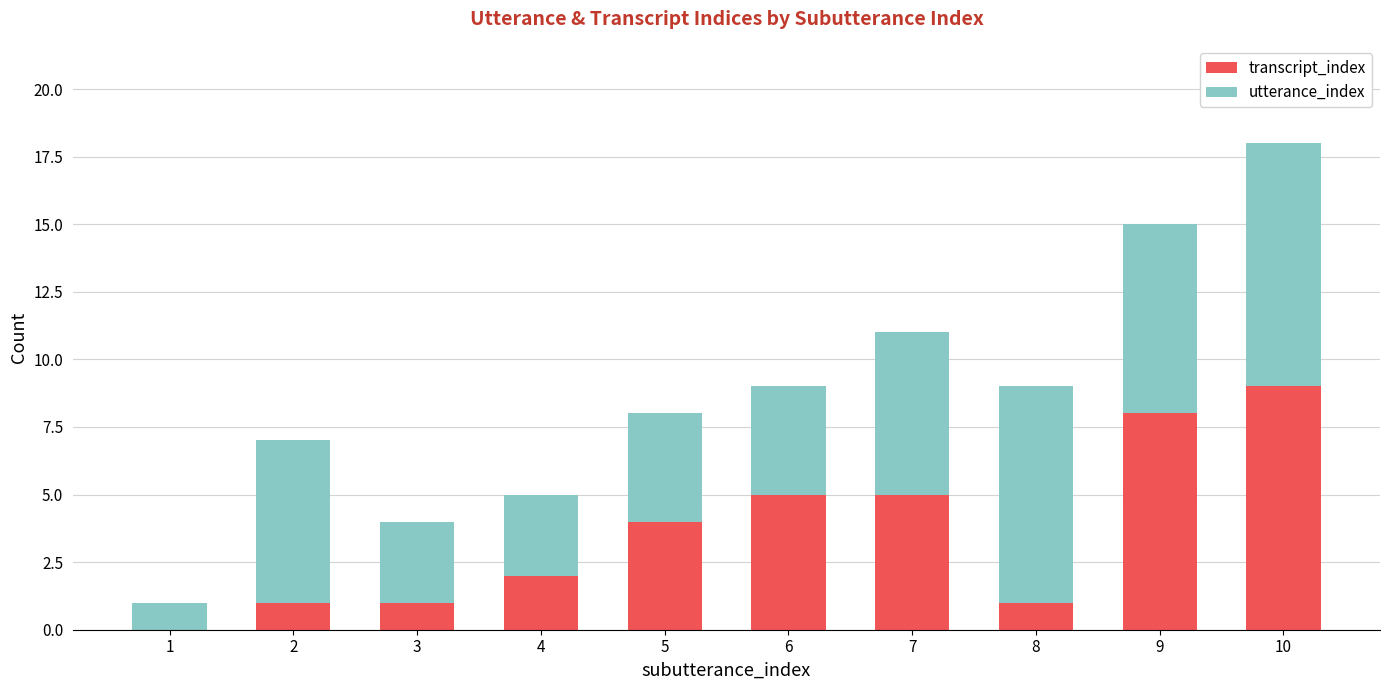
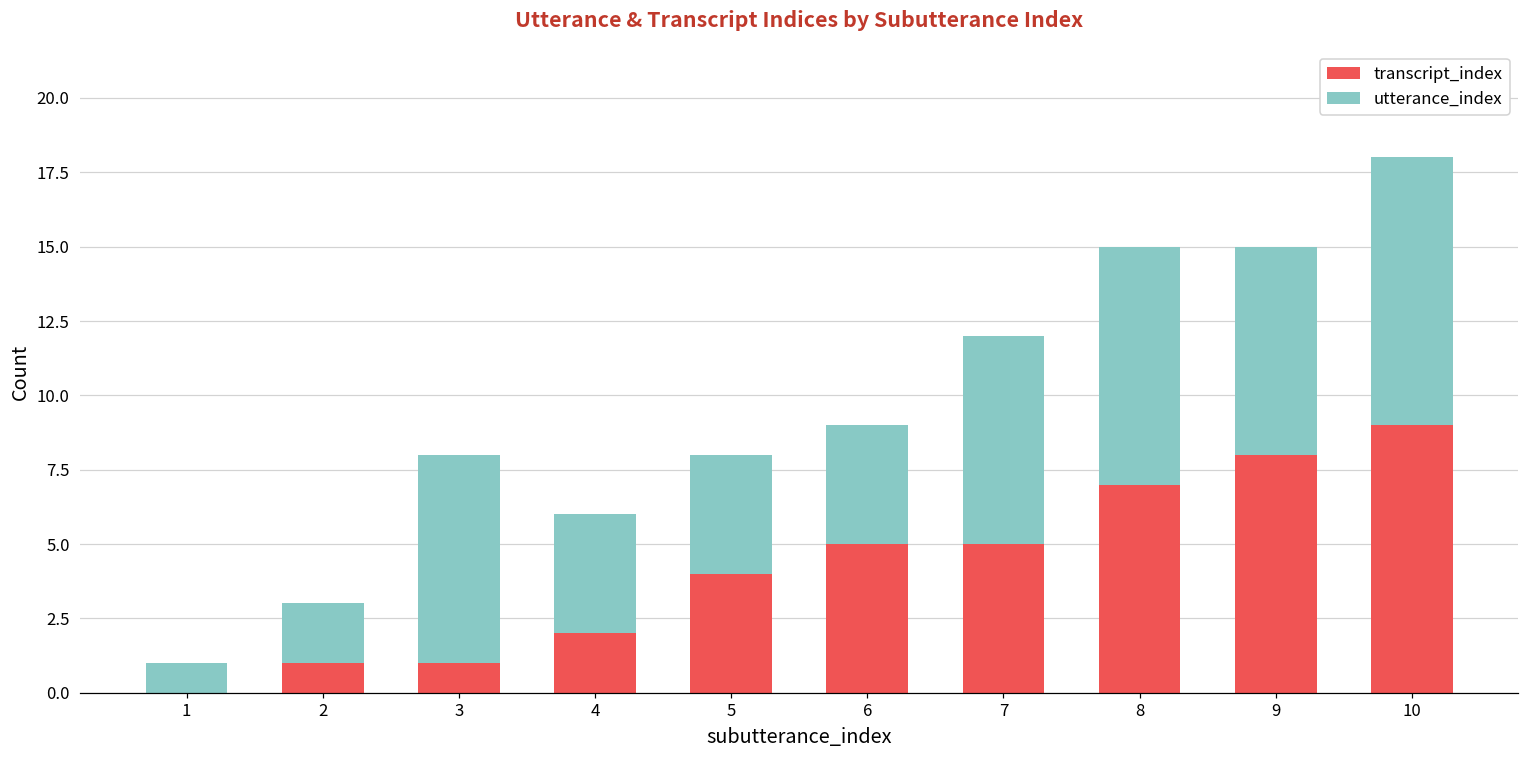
utterance_index, 2: 6 -> 2
utterance_index, 3: 3 -> 7
utterance_index, 4: 3 -> 4
utterance_index, 7: 6 -> 7
transcript_index, 8: 1 -> 7
